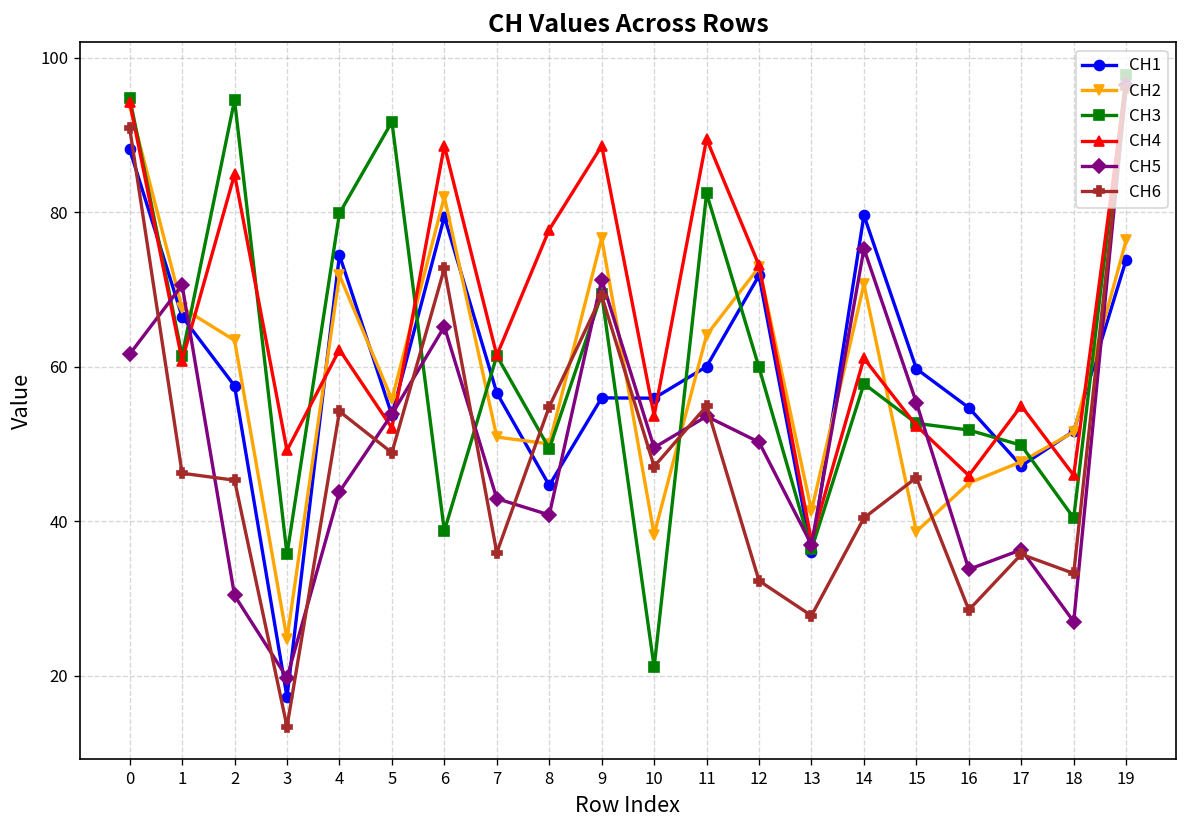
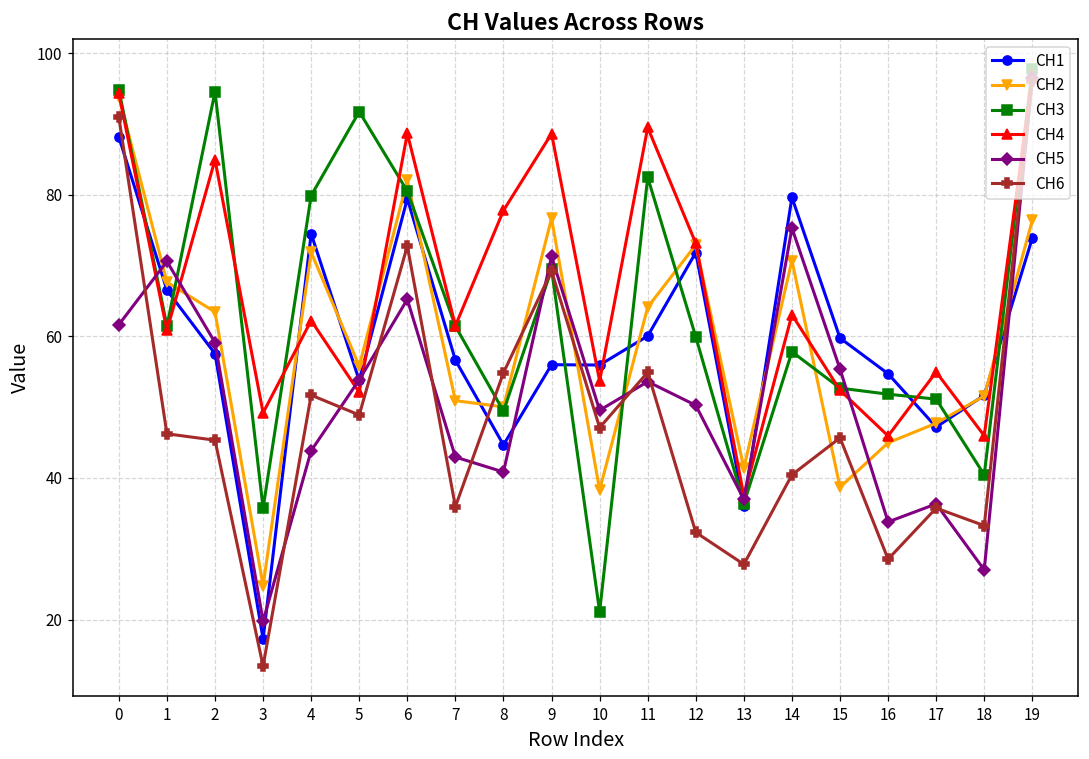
CH5, 2: 30 -> 59
CH6, 4: 54 -> 52
CH3, 6: 39 -> 81
CH4, 14: 61 -> 63
CH3, 17: 50 -> 51
